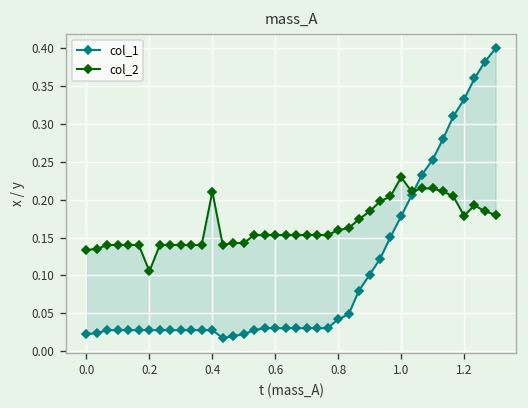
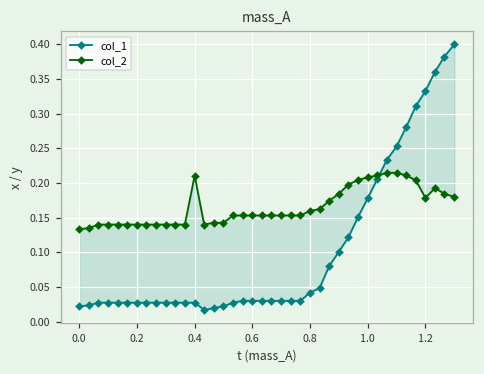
col_2, 0.2: 0.11 -> 0.14
col_2, 1.0: 0.23 -> 0.21
